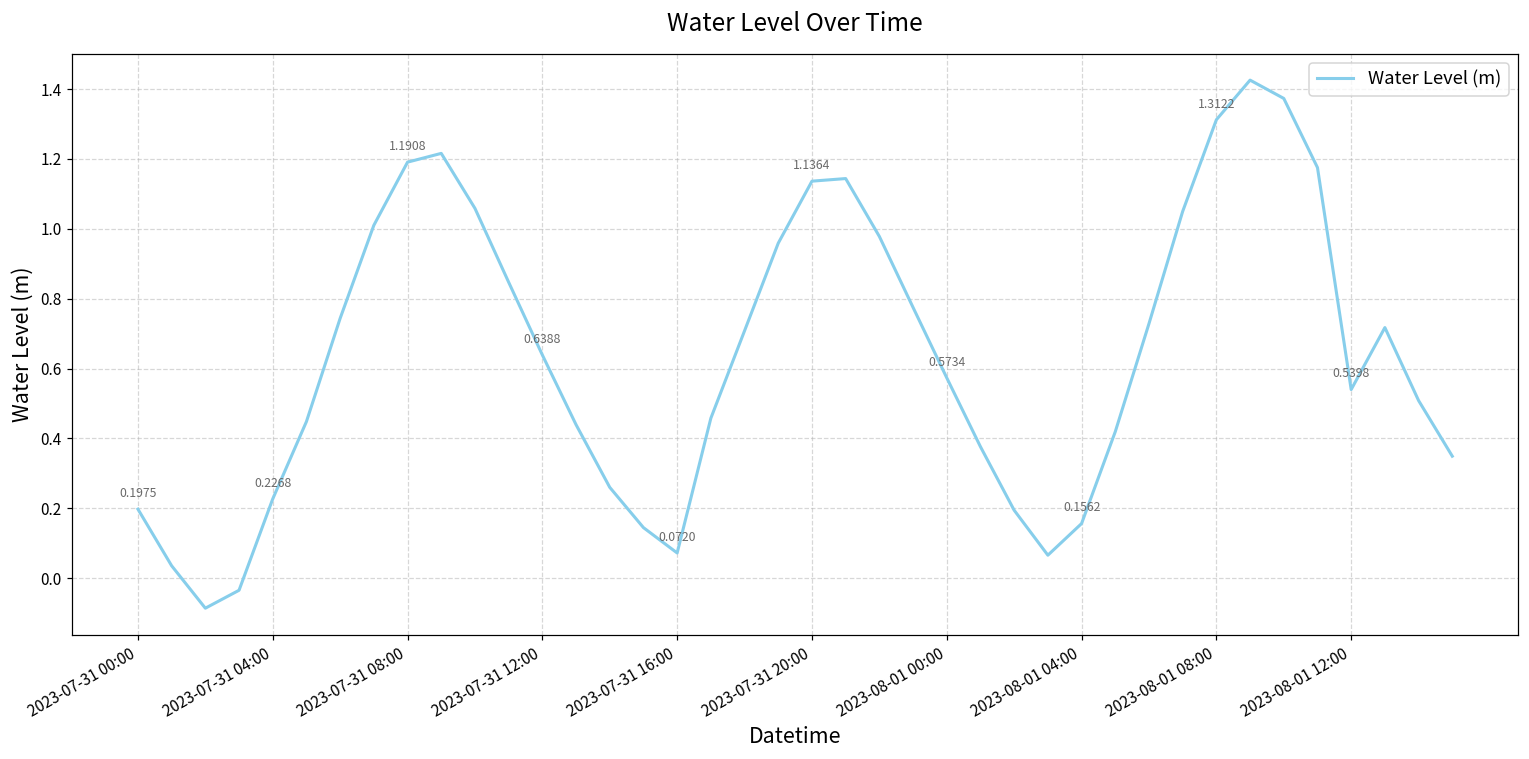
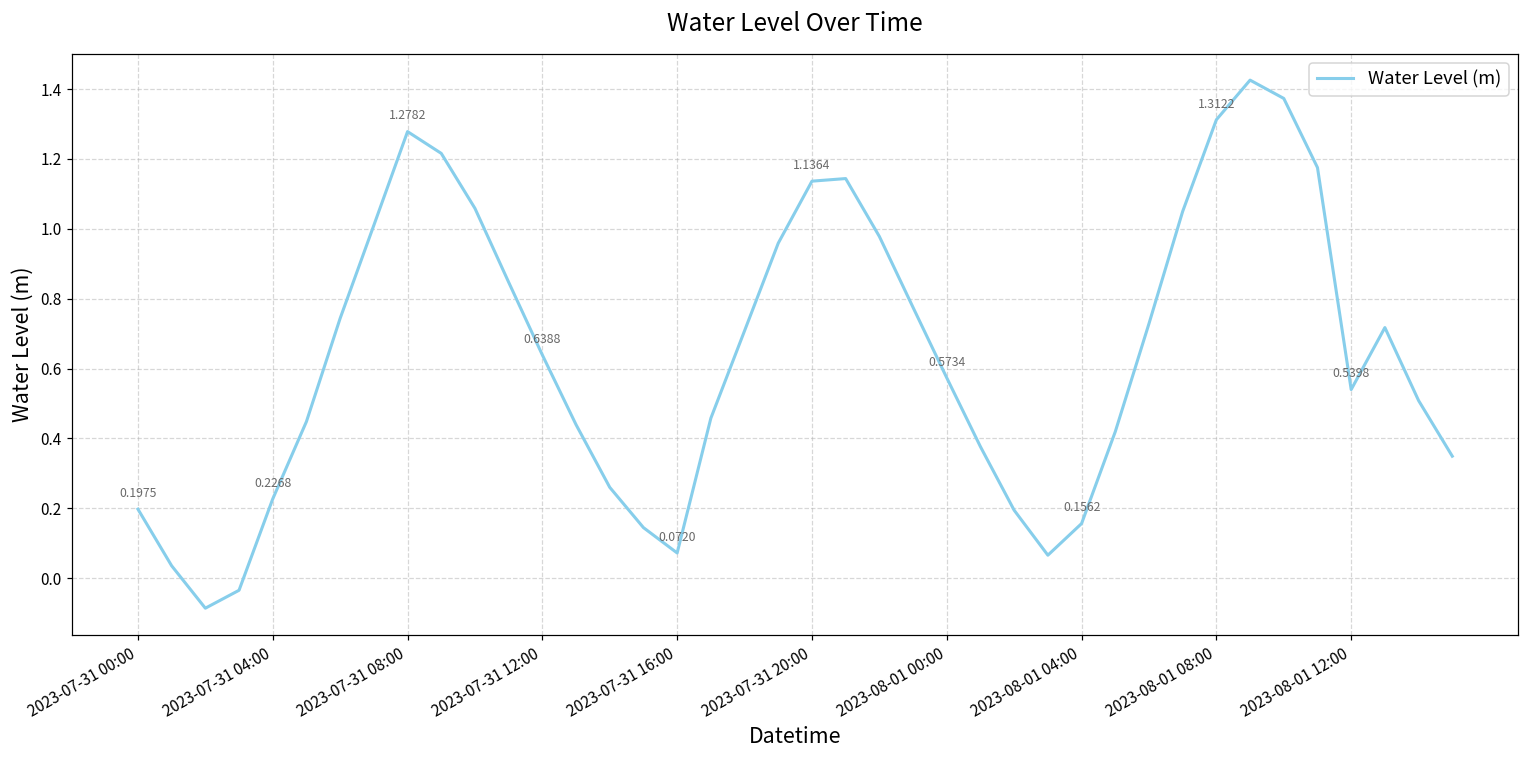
2023-07-31 08:00: 1.1908 -> 1.2782
